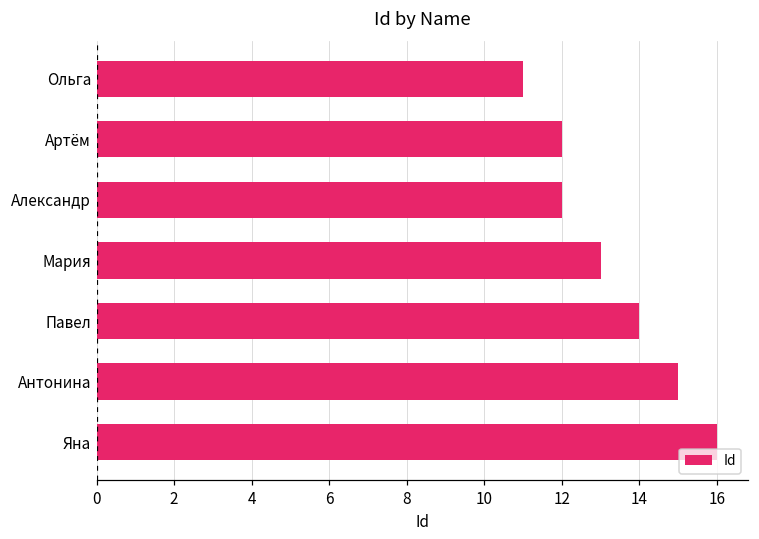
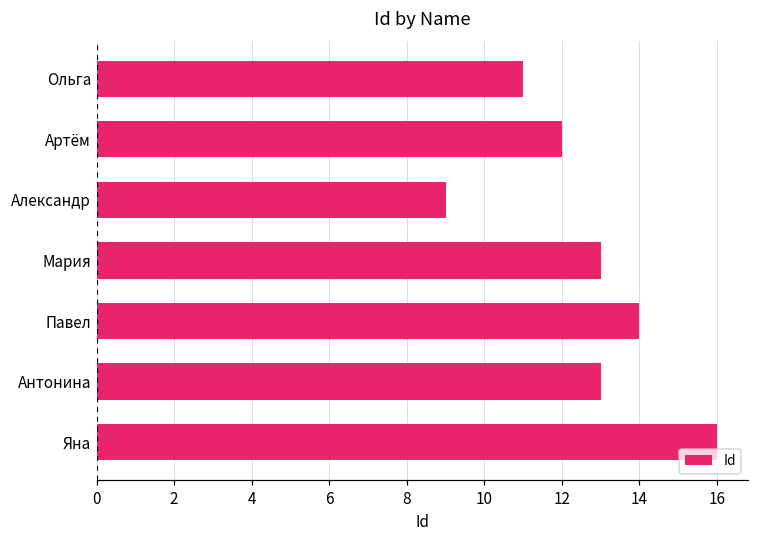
Александр: 12 -> 9
Антонина: 15 -> 13
